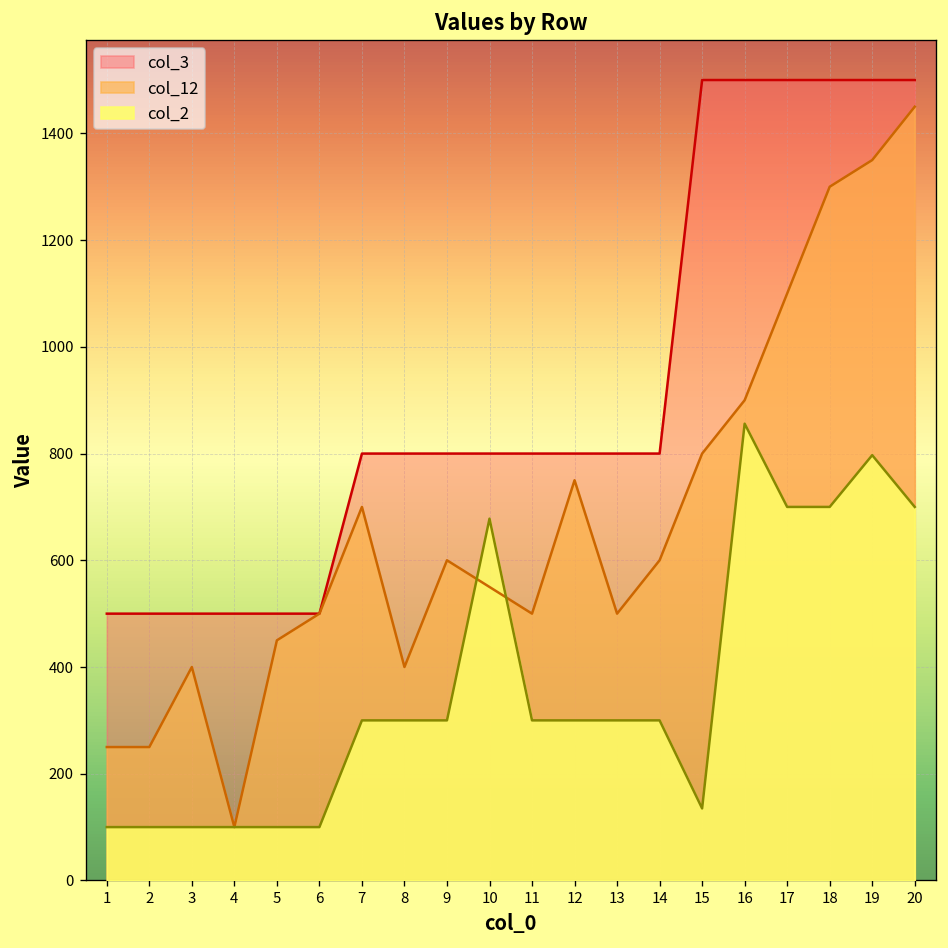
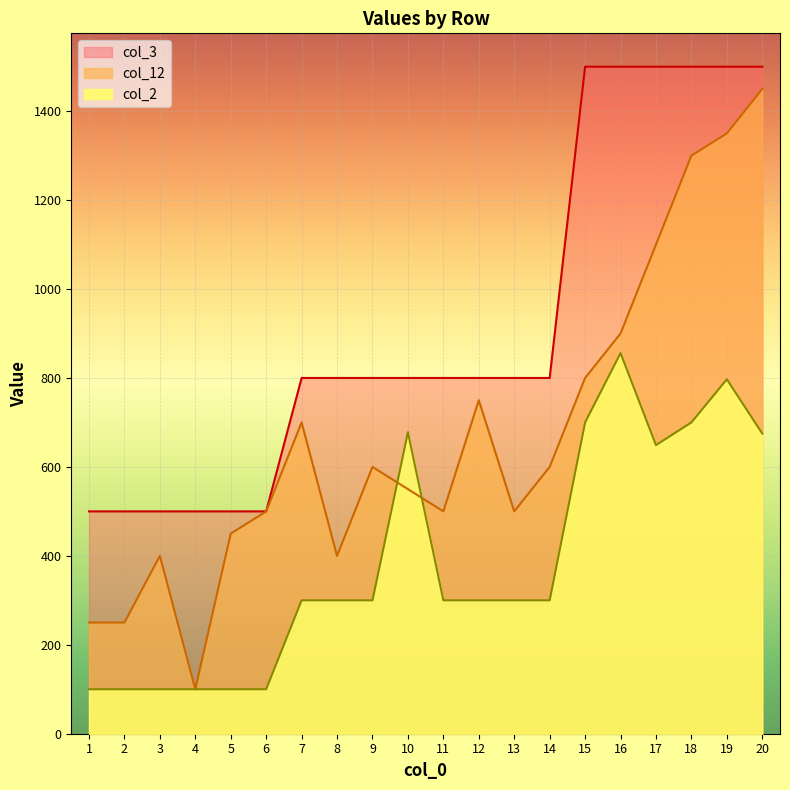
col_2, 15: 140 -> 700
col_2, 17: 700 -> 650
col_2, 20: 700 -> 680
